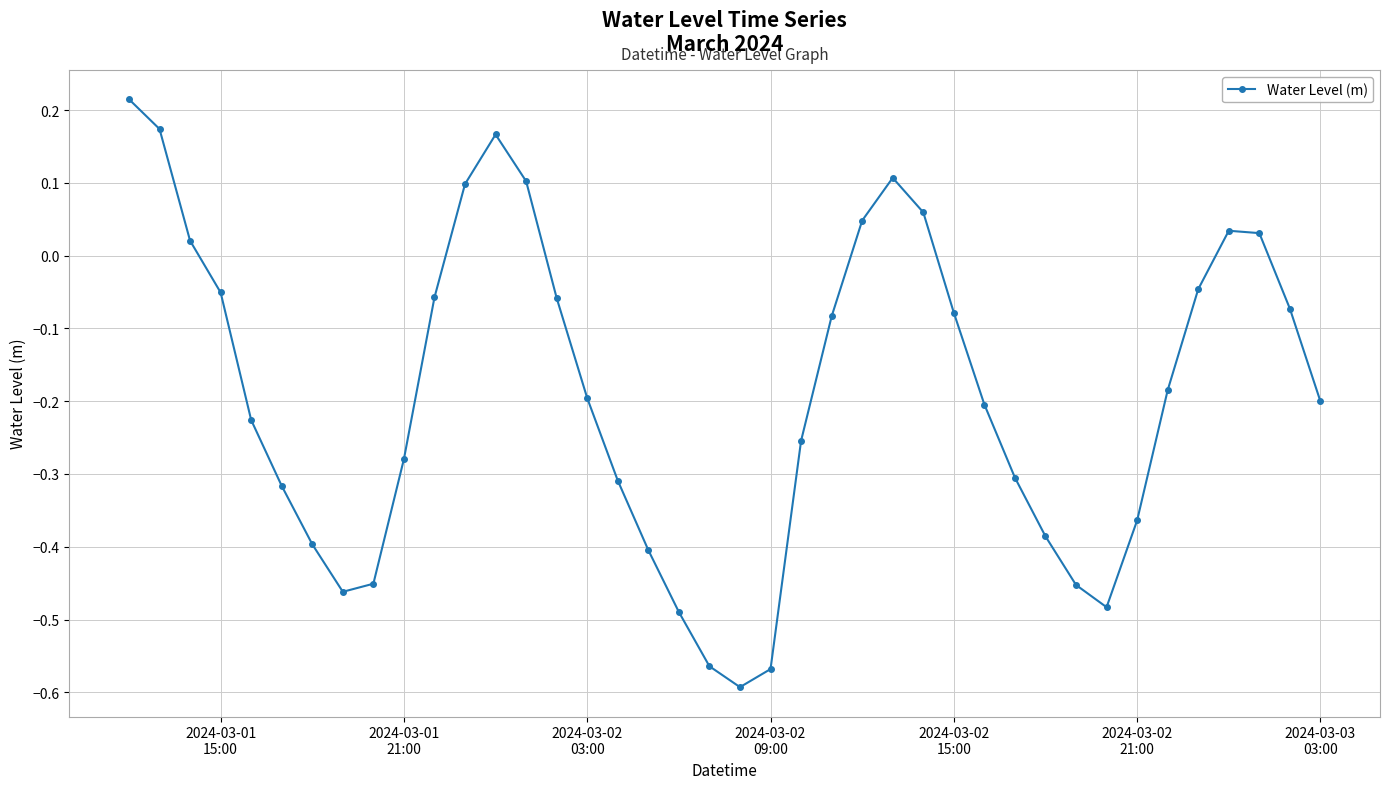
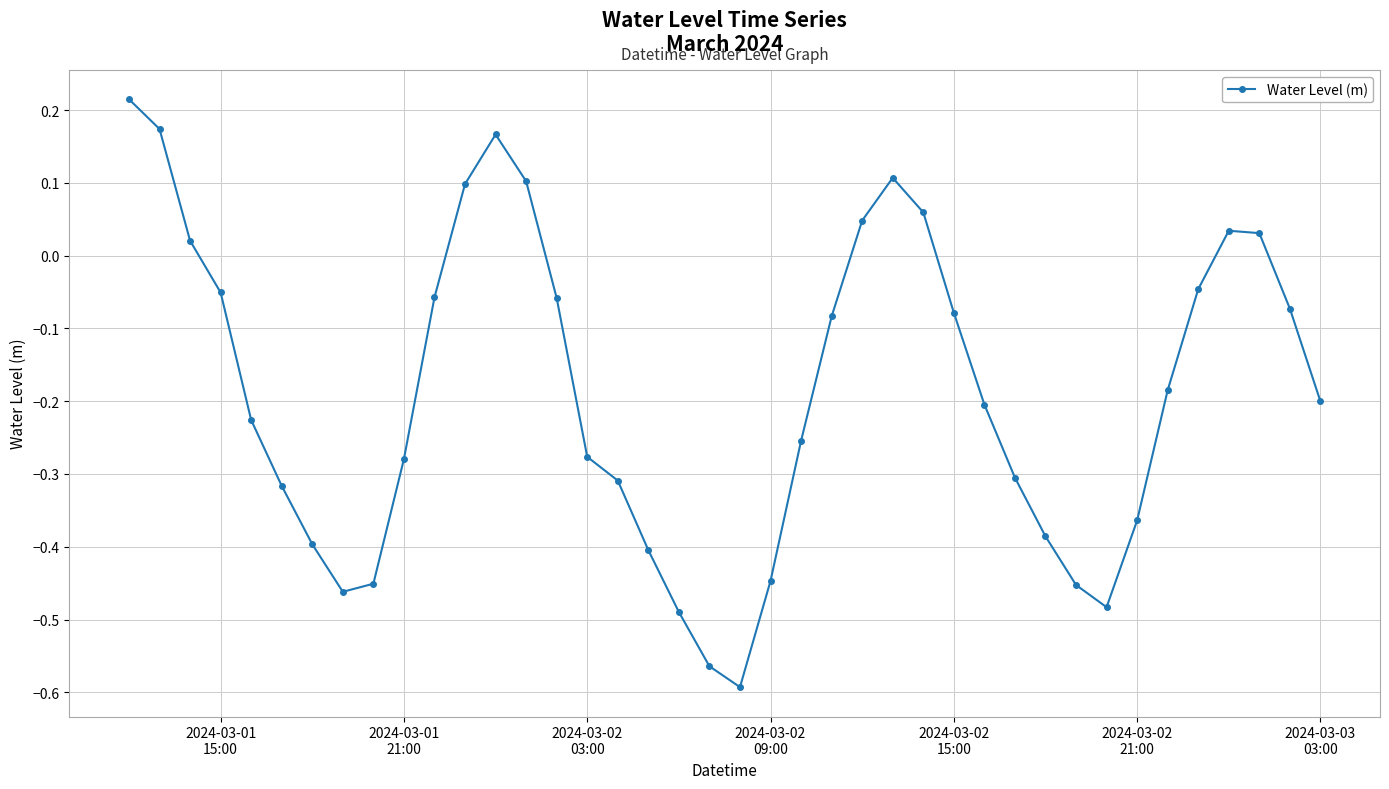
2024-03-02 03:00: -0.20 -> -0.28
2024-03-02 09:00: -0.57 -> -0.45
